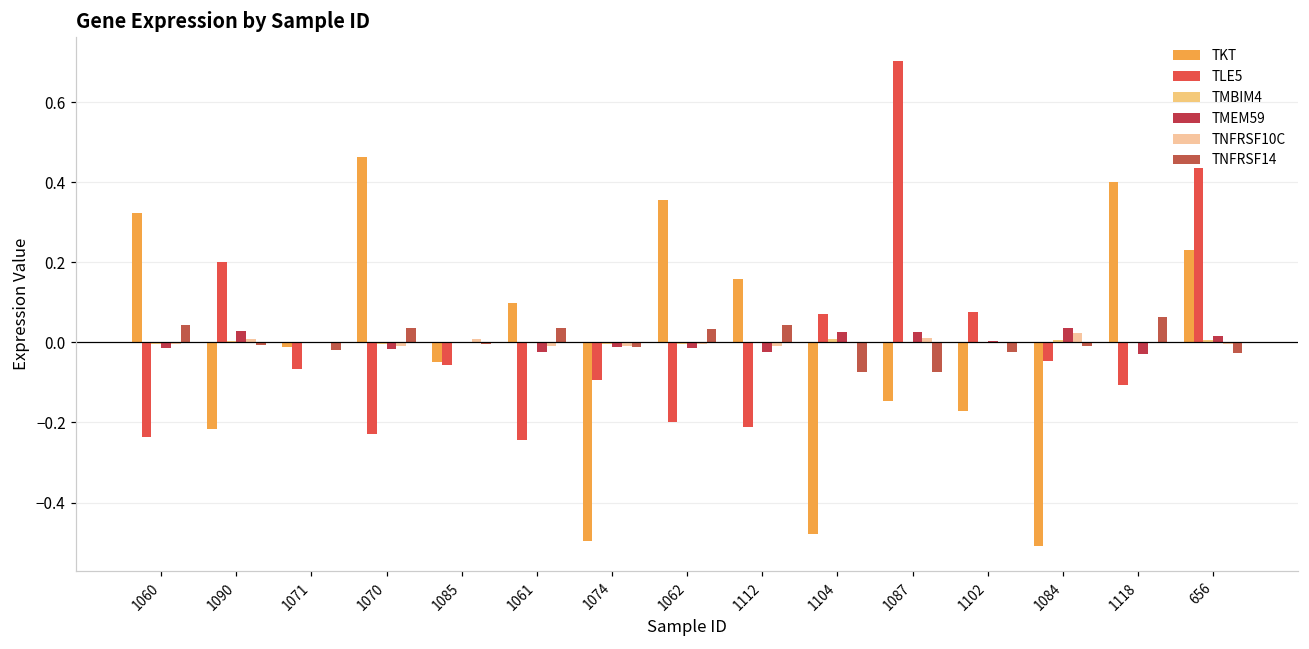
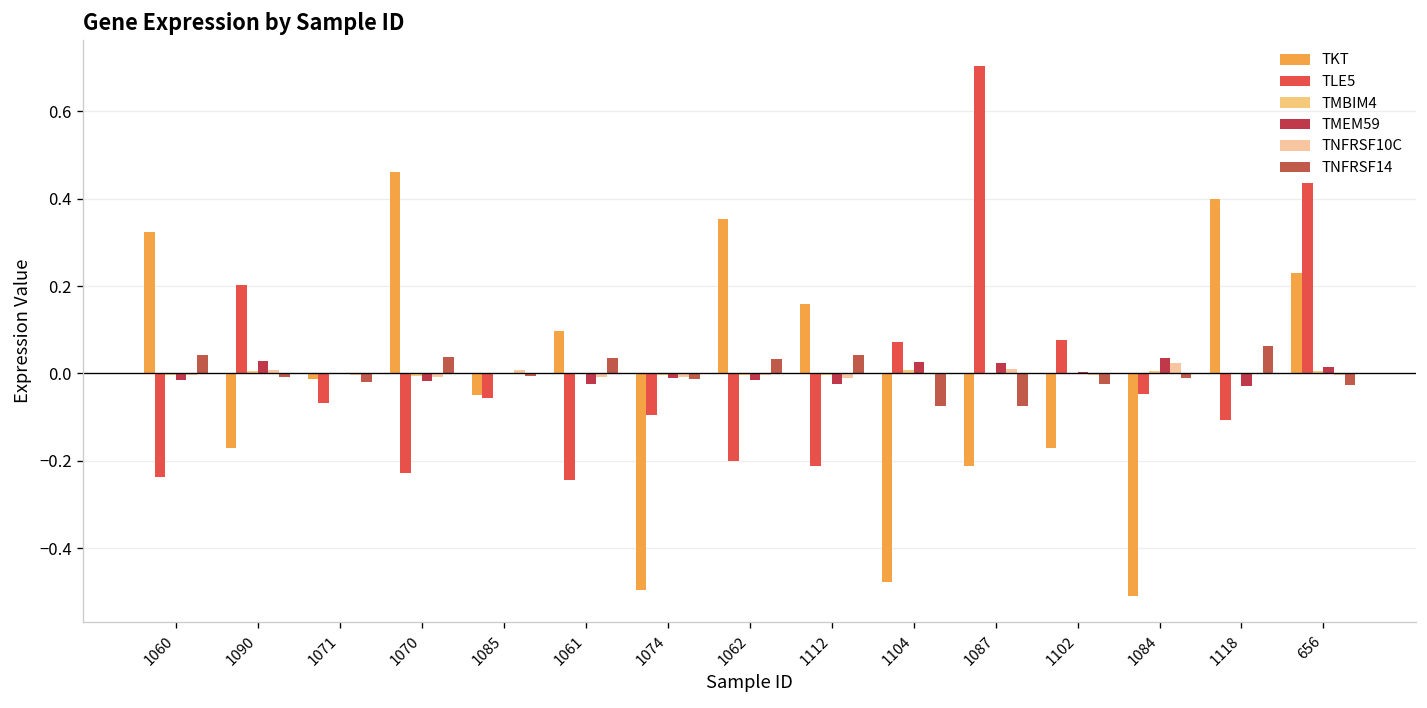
TKT, 1090: -0.22 -> -0.17
TKT, 1087: -0.15 -> -0.21
